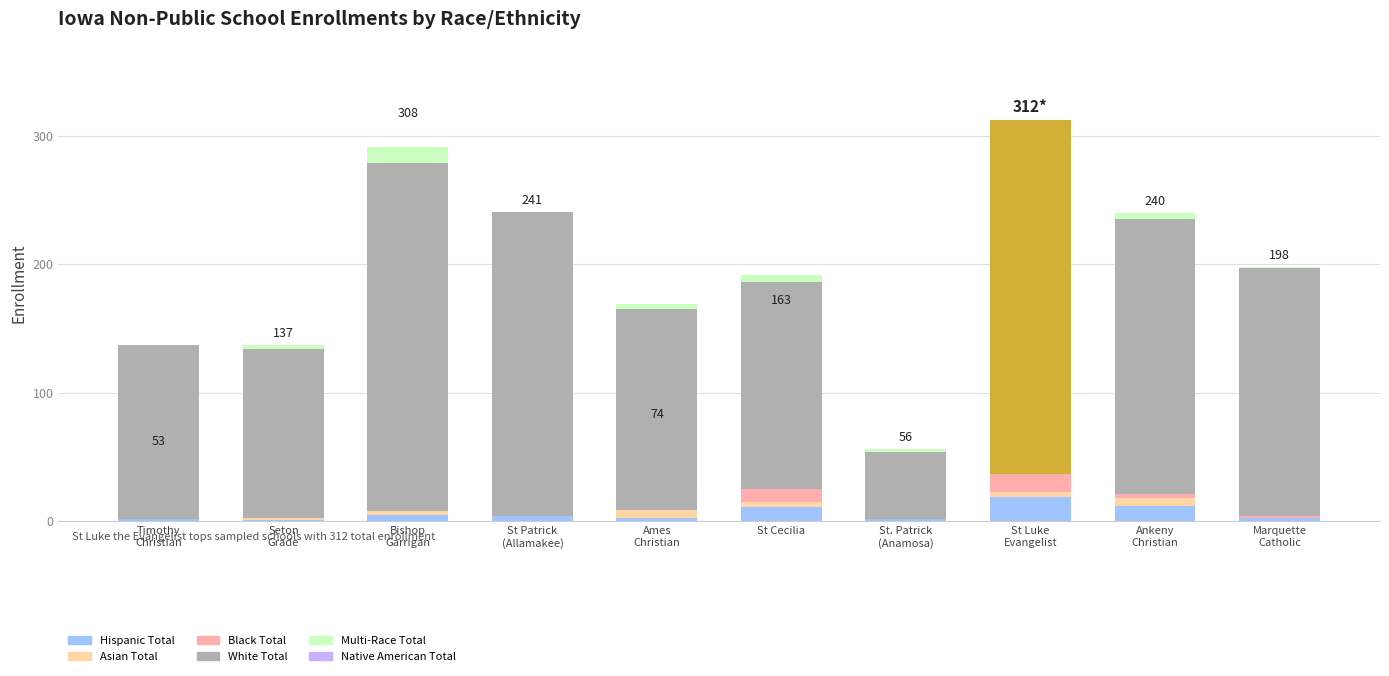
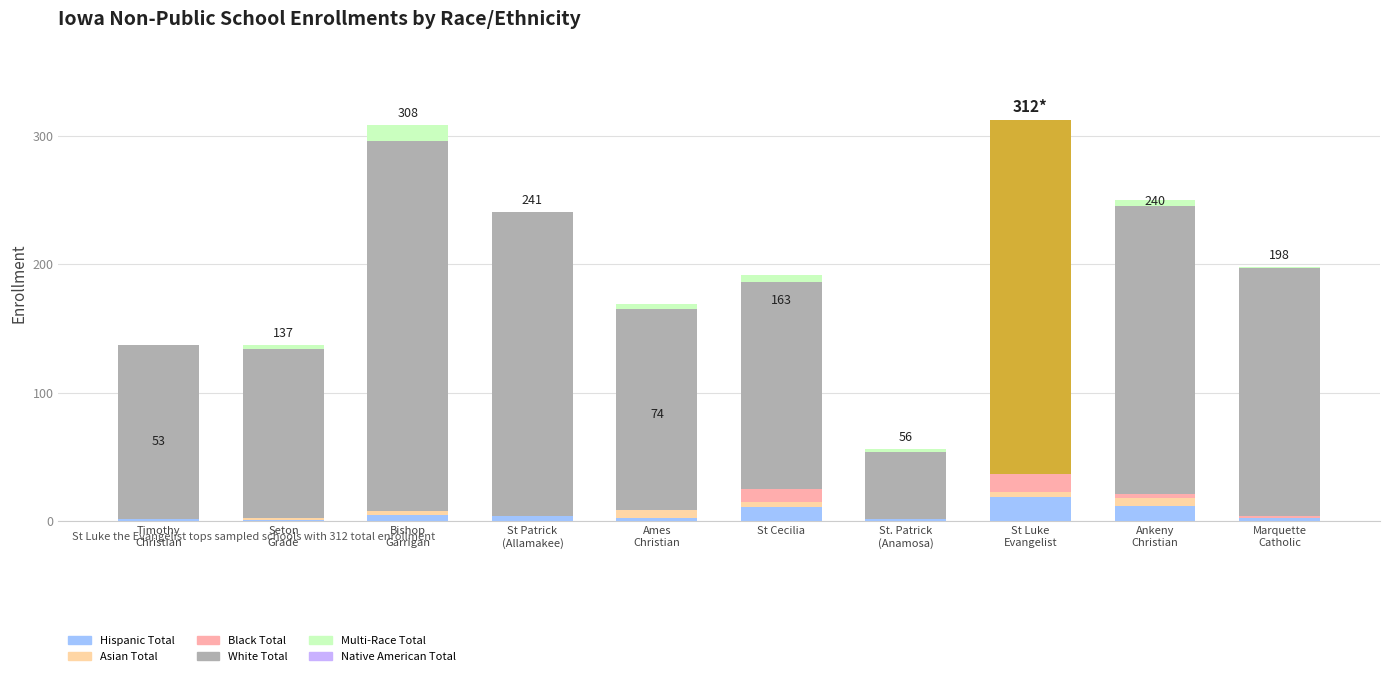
White Total, Bishop Garrigan: 271 -> 288
White Total, Ankeny Christian: 214 -> 224
